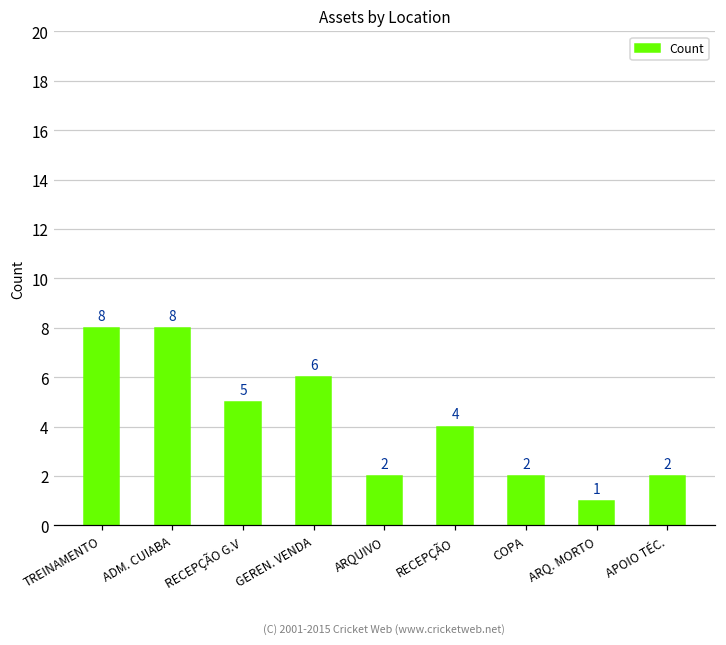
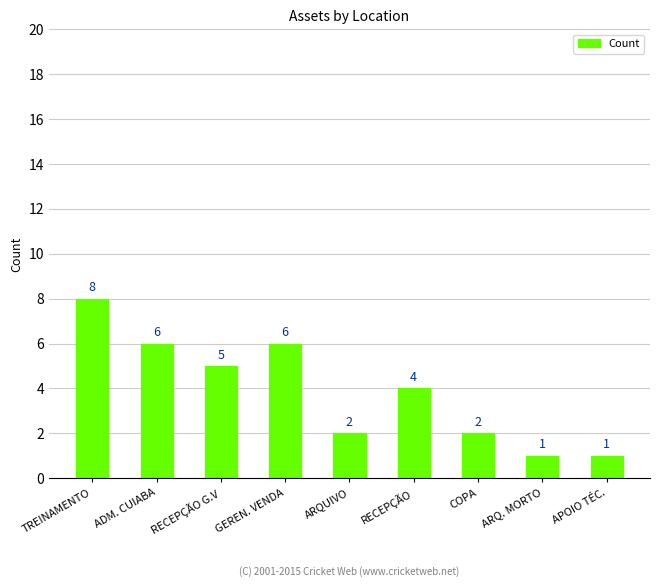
ADM. CUIABA: 8 -> 6
APOIO TÉC.: 2 -> 1
